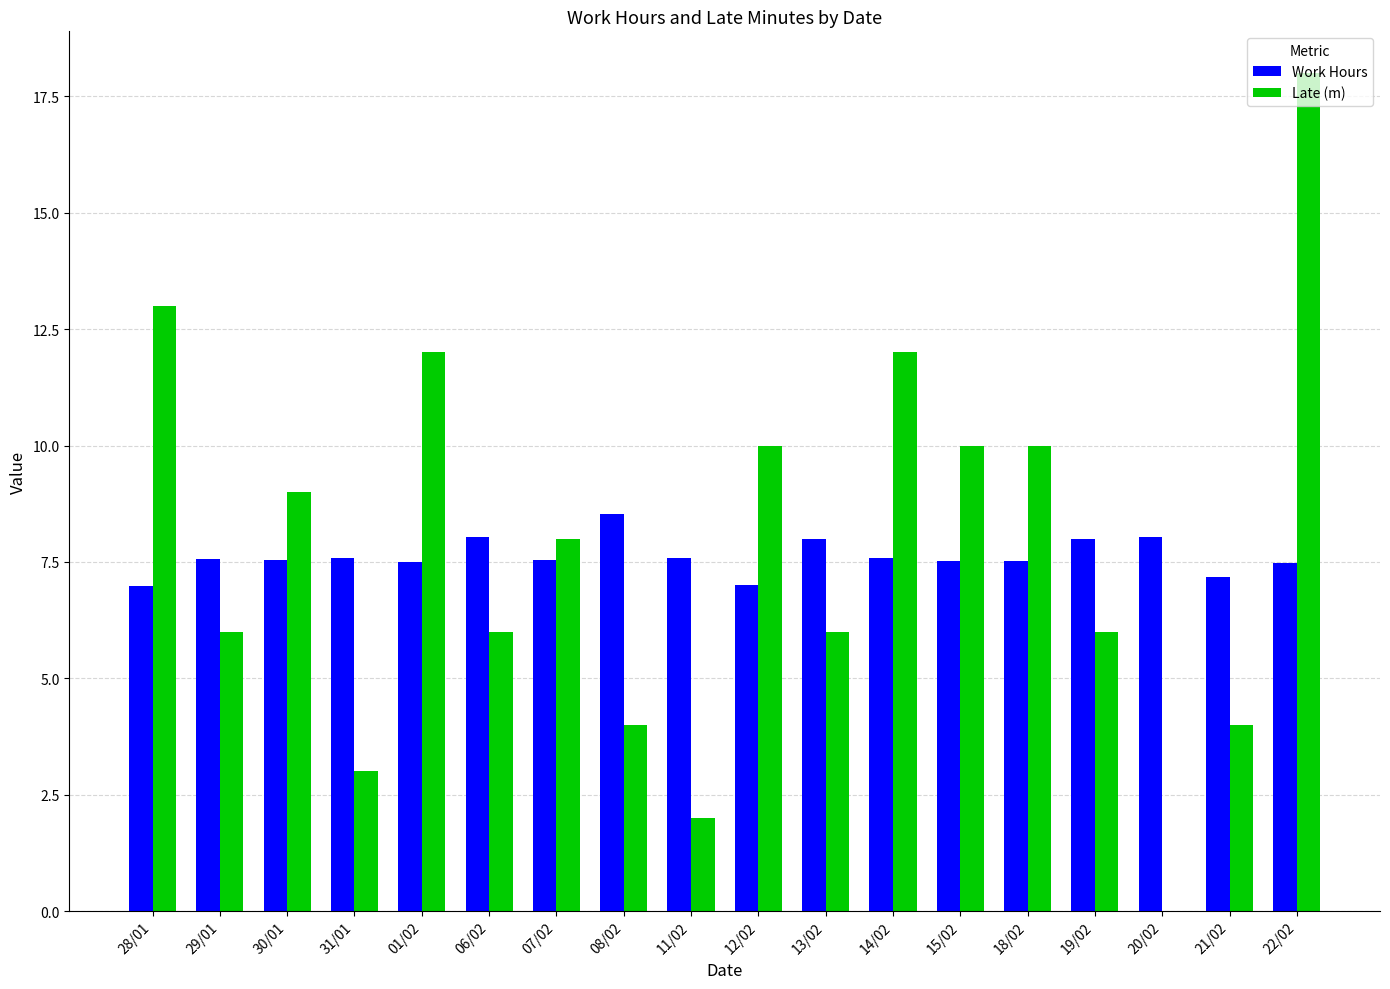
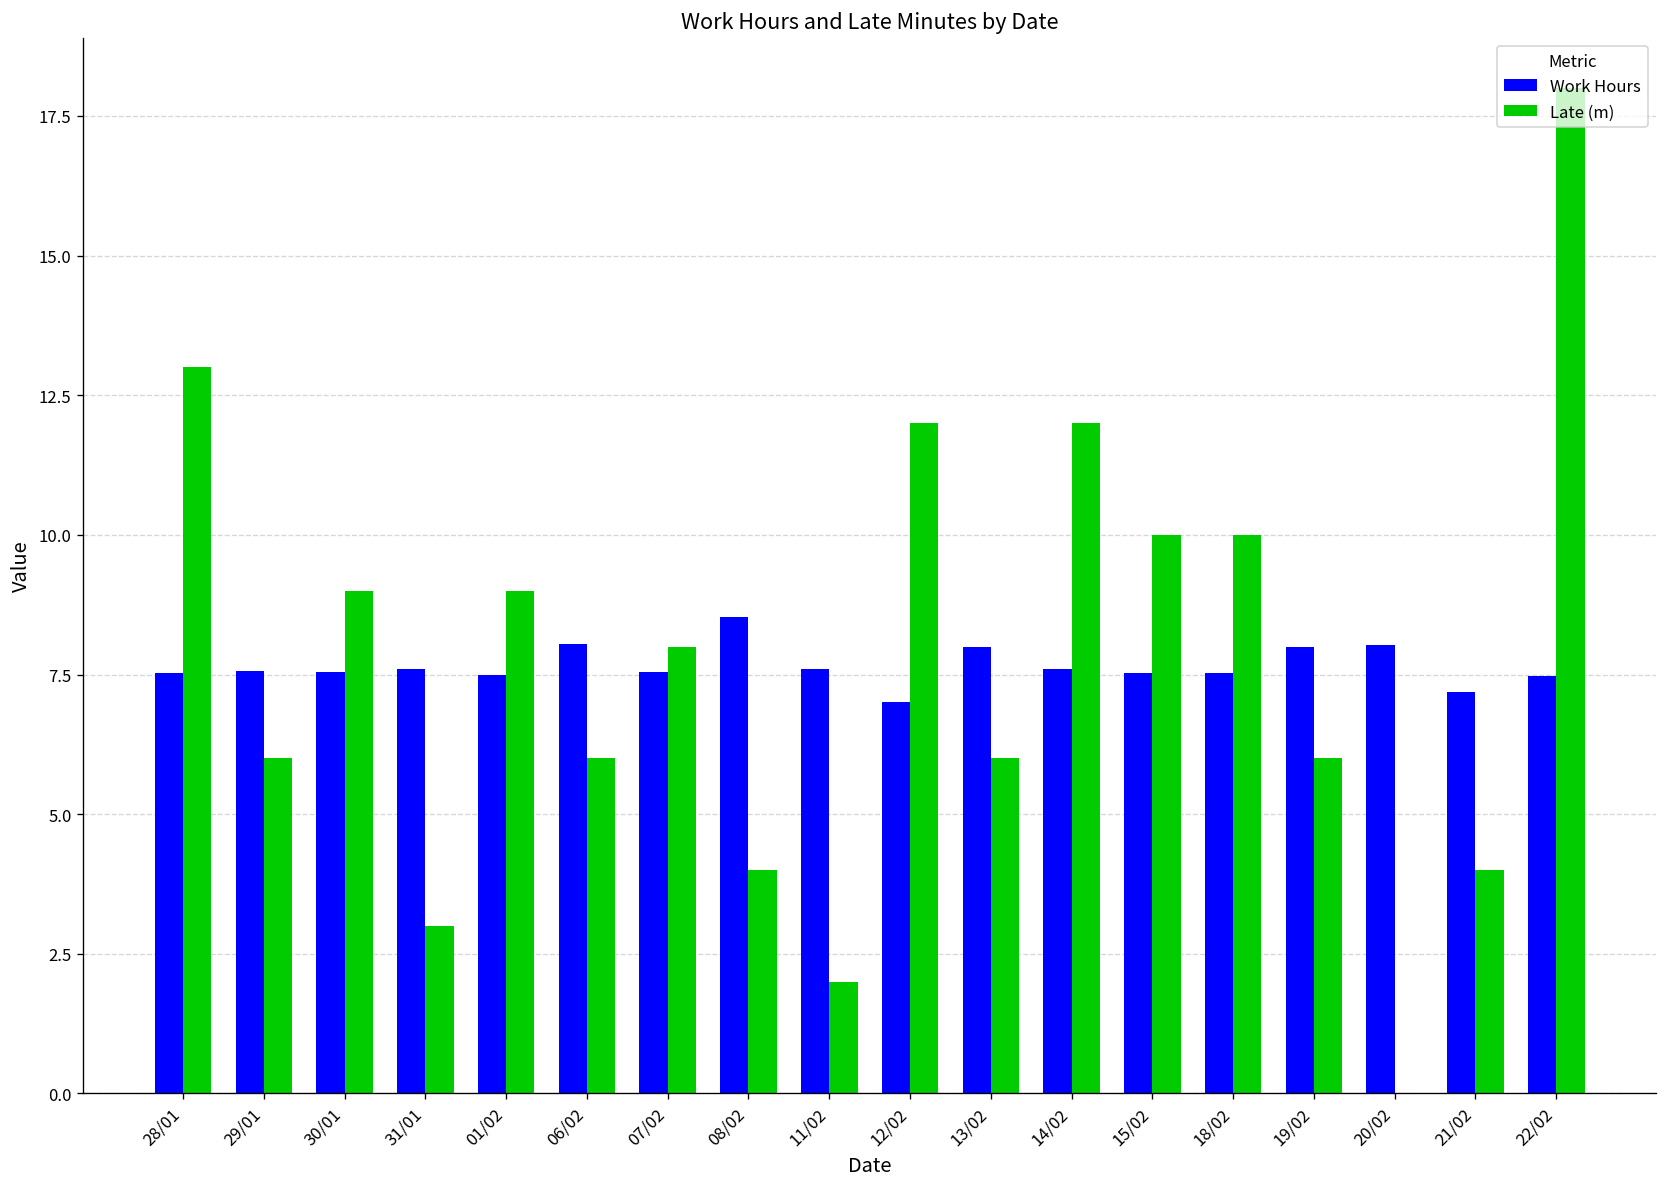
Work Hours, 28/01: 7.0 -> 7.5
Late (m), 01/02: 12 -> 9
Late (m), 12/02: 10 -> 12
